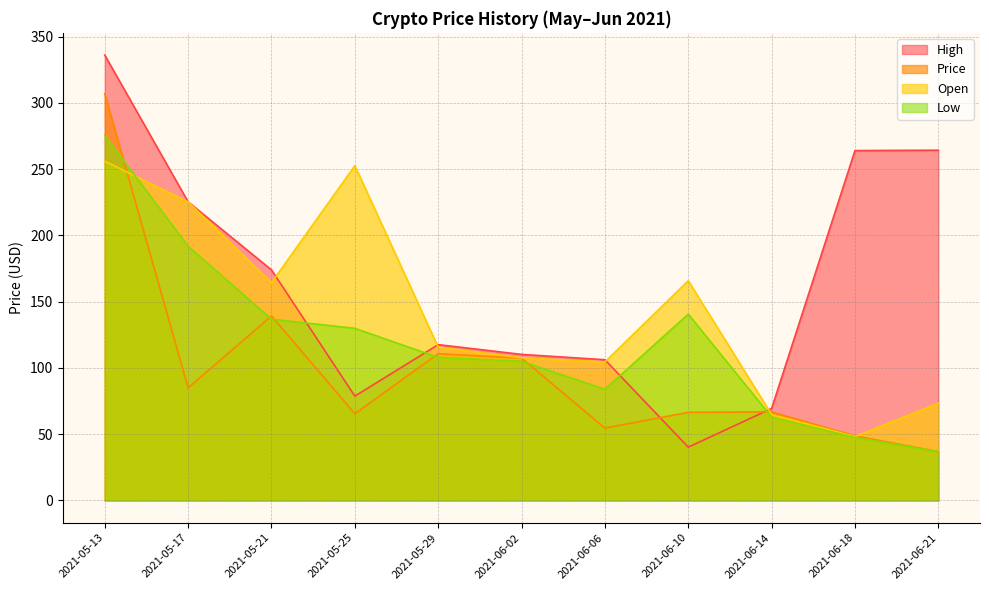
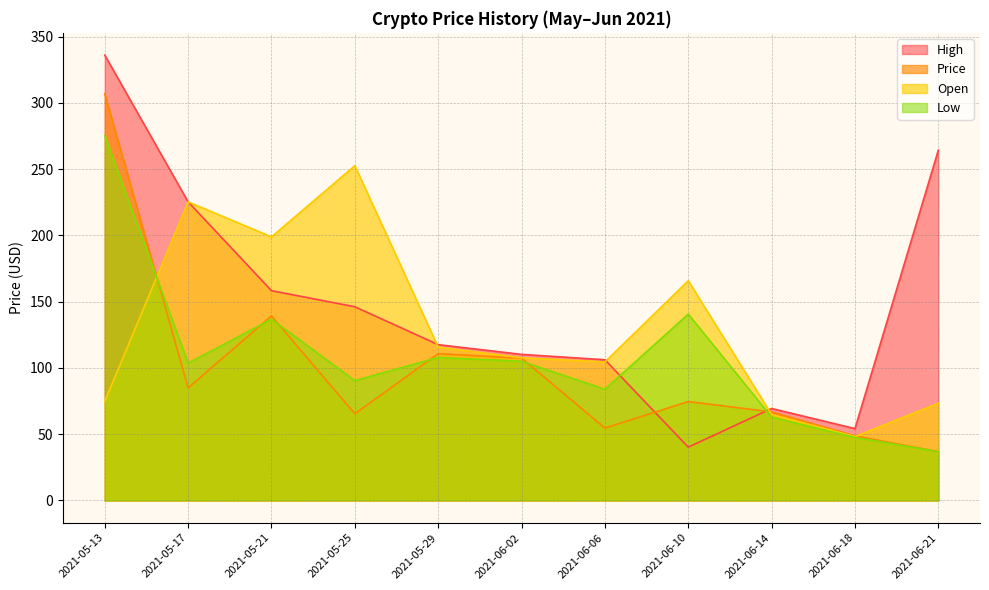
Open, 2021-05-13: 256 -> 75
Low, 2021-05-17: 192 -> 104
High, 2021-05-21: 174 -> 158
Open, 2021-05-21: 164 -> 199
High, 2021-05-25: 79 -> 146
Low, 2021-05-25: 130 -> 90
Price, 2021-06-10: 66 -> 75
High, 2021-06-18: 264 -> 54
